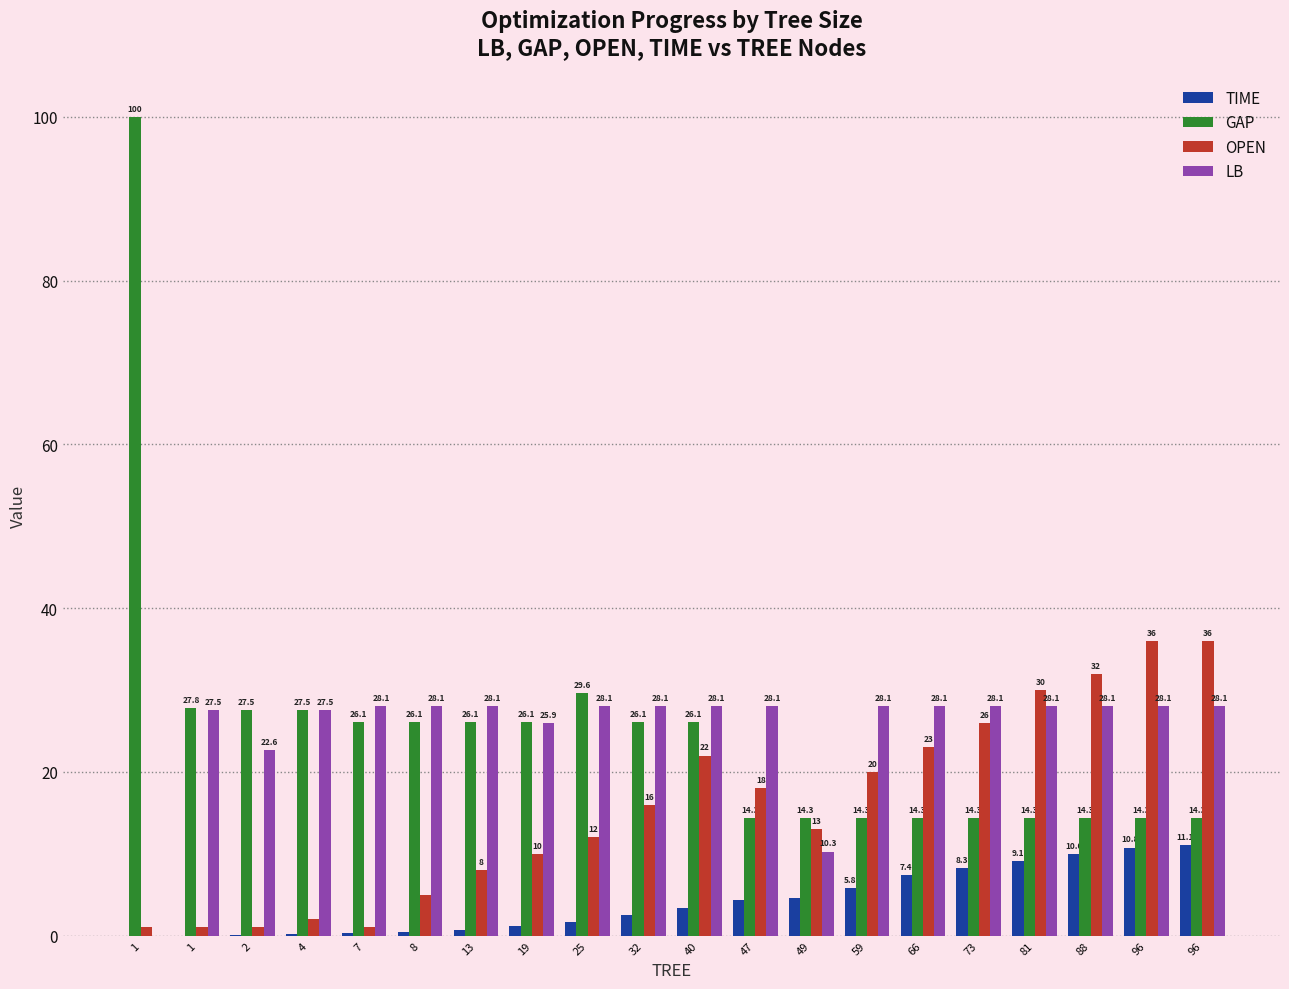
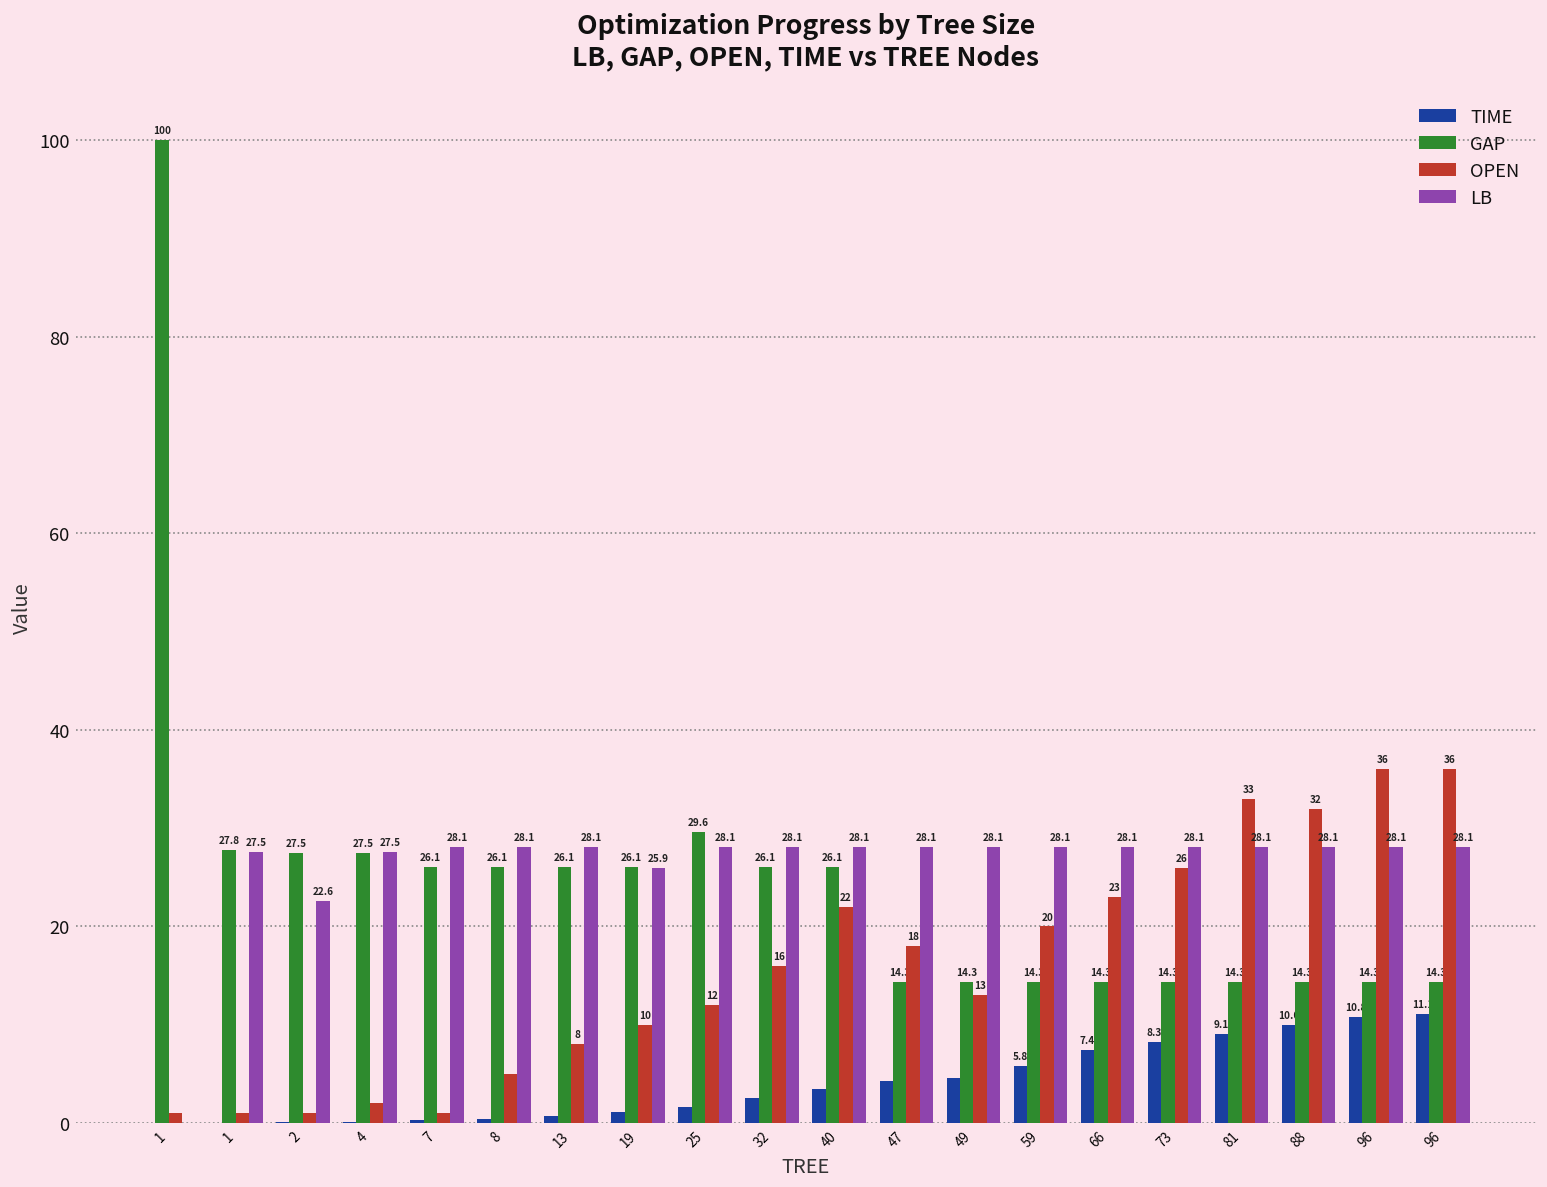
LB, 49: 10.3 -> 28.1
OPEN, 81: 30 -> 33
